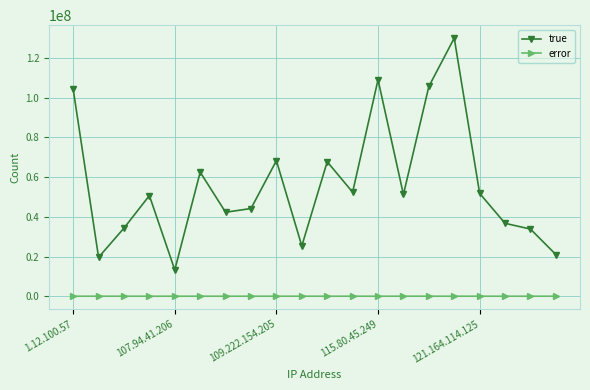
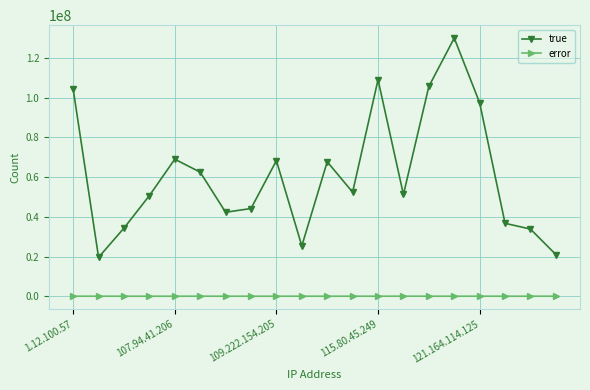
true, 107.94.41.206: 13000000 -> 69000000
true, 121.164.114.125: 52000000 -> 97000000
